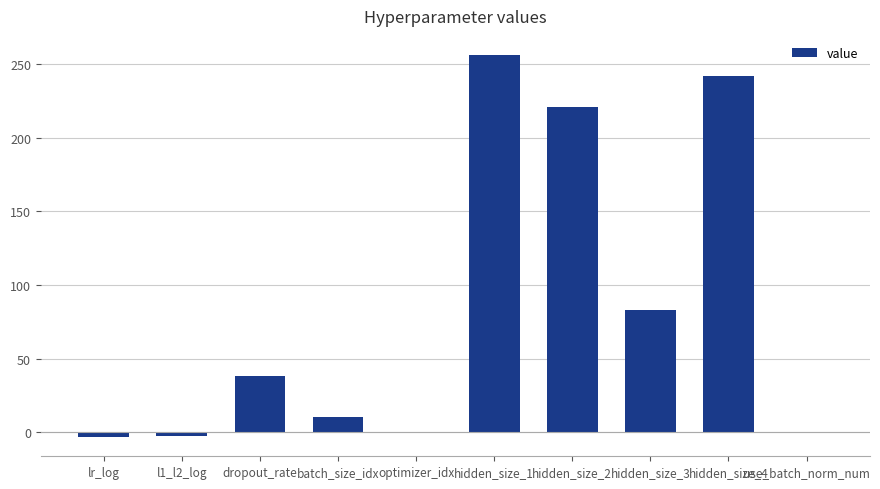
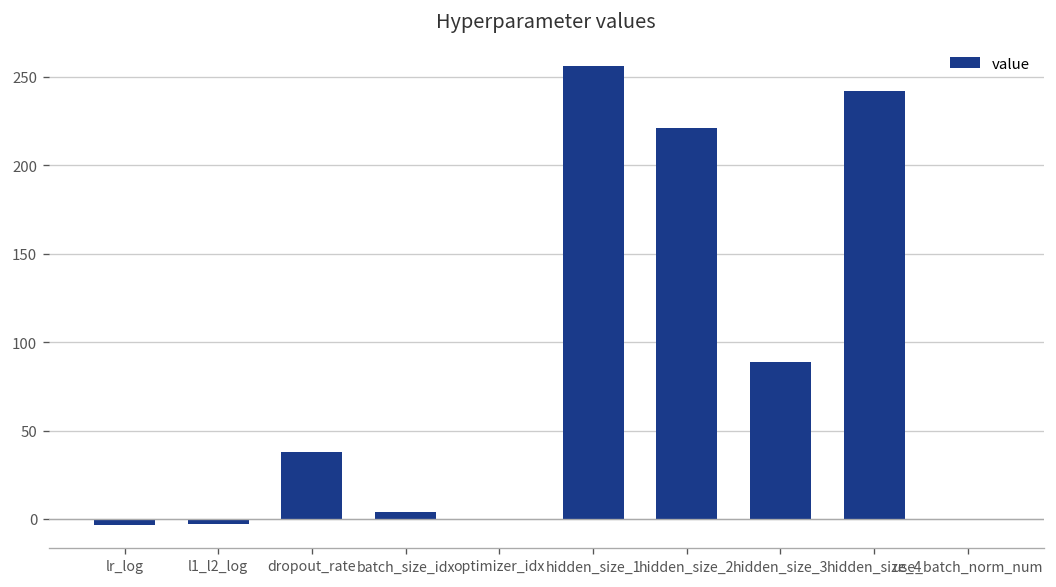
batch_size_idx: 11 -> 4
hidden_size_3: 83 -> 89
